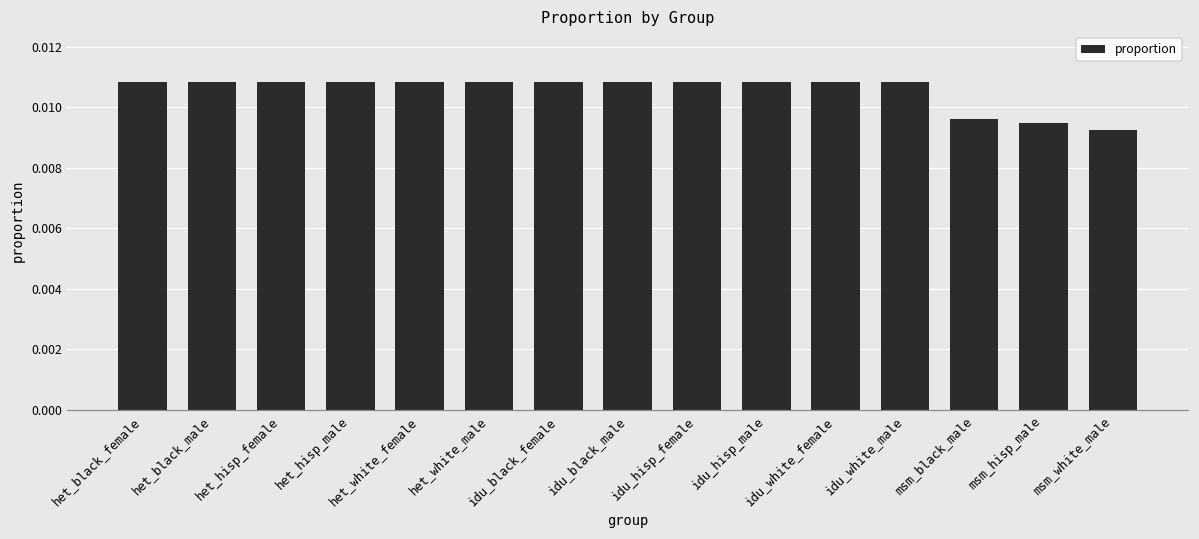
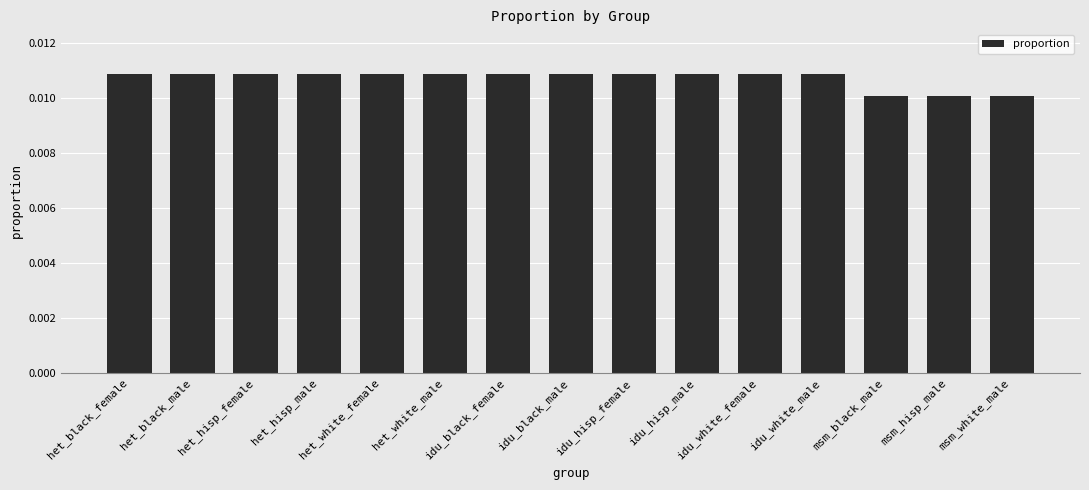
msm_black_male: 0.0096 -> 0.0101
msm_hisp_male: 0.0095 -> 0.0101
msm_white_male: 0.0093 -> 0.0101
